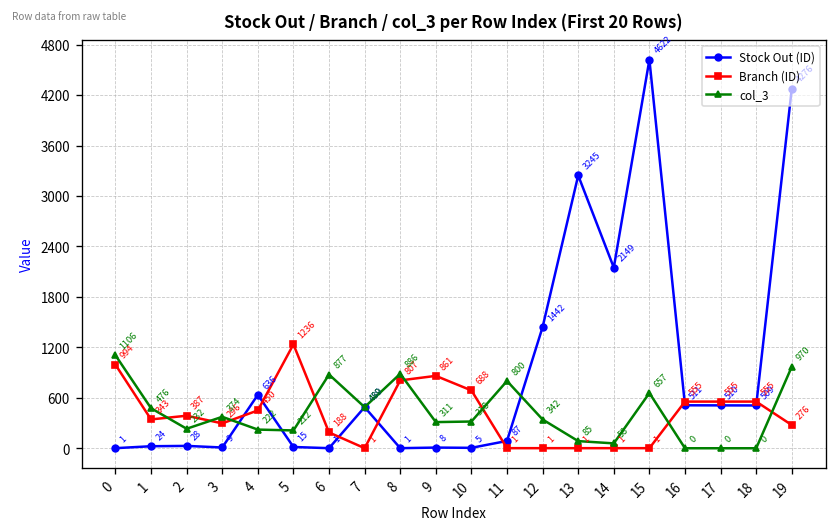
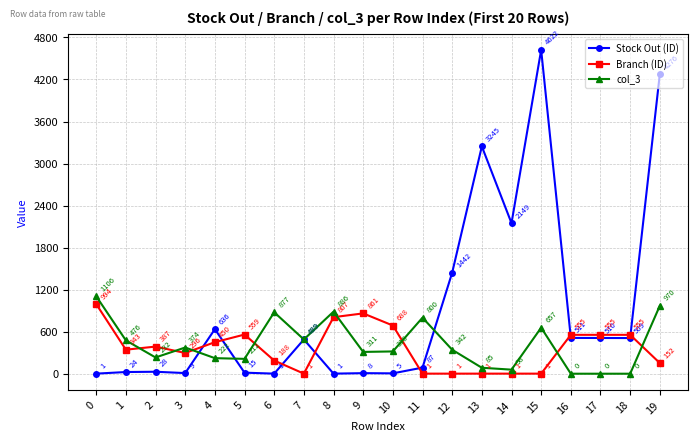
Branch (ID), 5: 1236 -> 559
Branch (ID), 19: 276 -> 152
